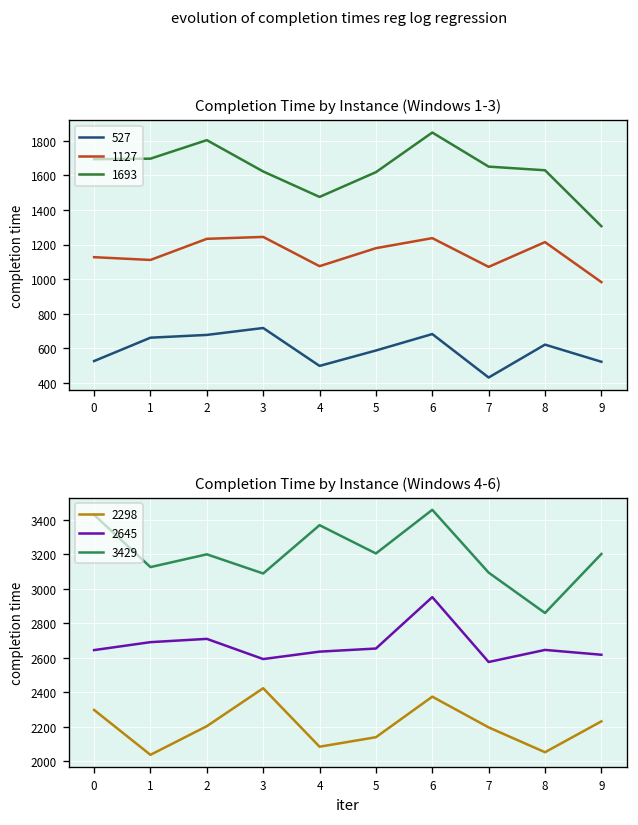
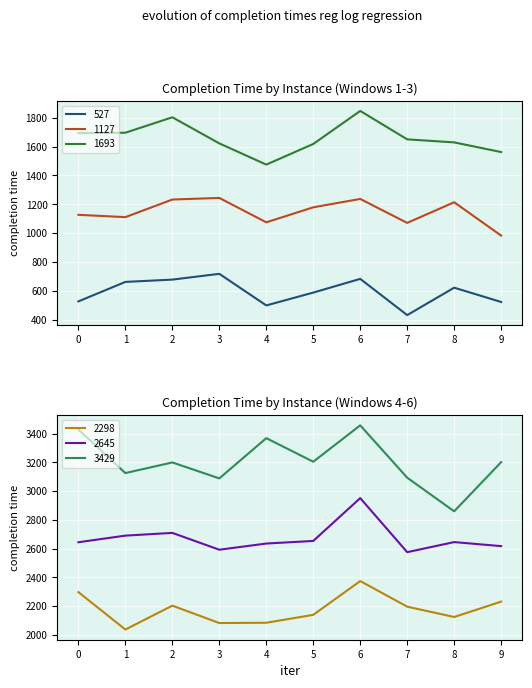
Completion Time by Instance (Windows 1-3), 1693, 9: 1310 -> 1560
Completion Time by Instance (Windows 4-6), 2298, 3: 2420 -> 2080
Completion Time by Instance (Windows 4-6), 2298, 8: 2050 -> 2130
